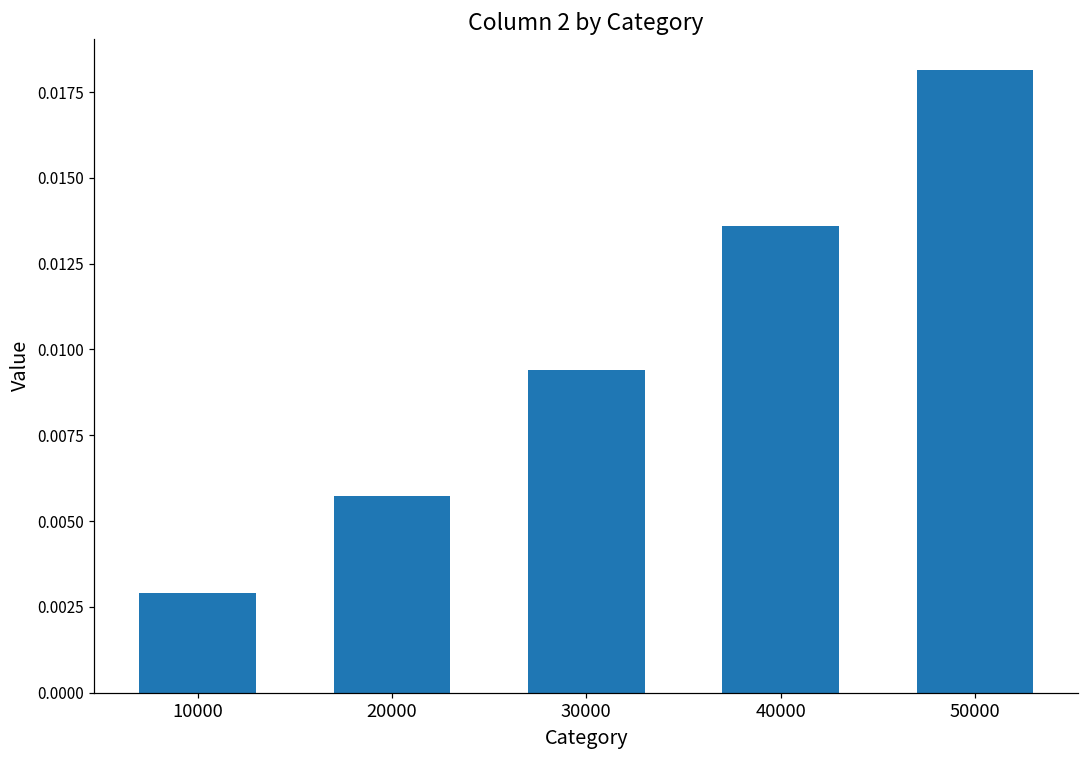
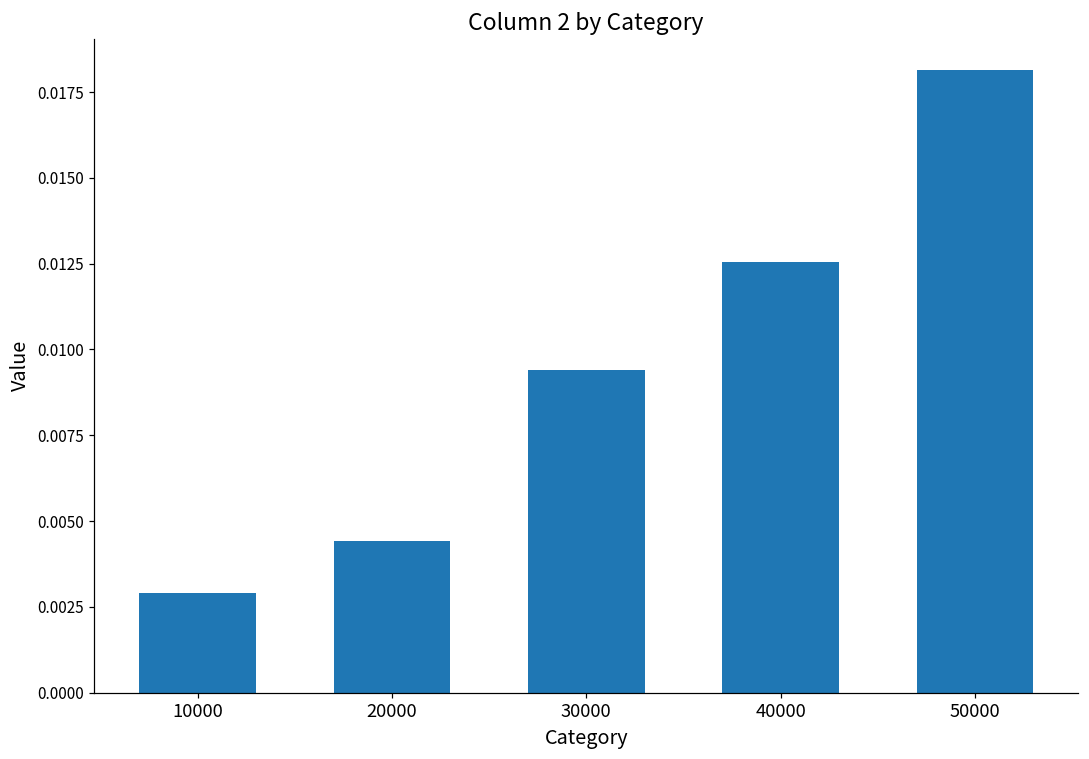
20000: 0.0057 -> 0.0044
40000: 0.0136 -> 0.0126
